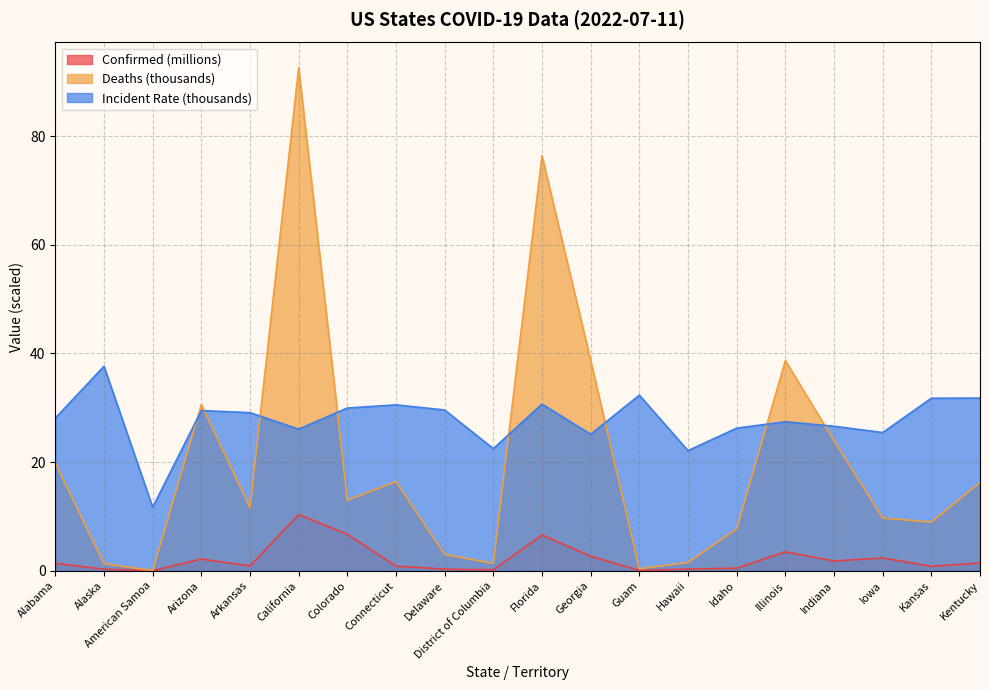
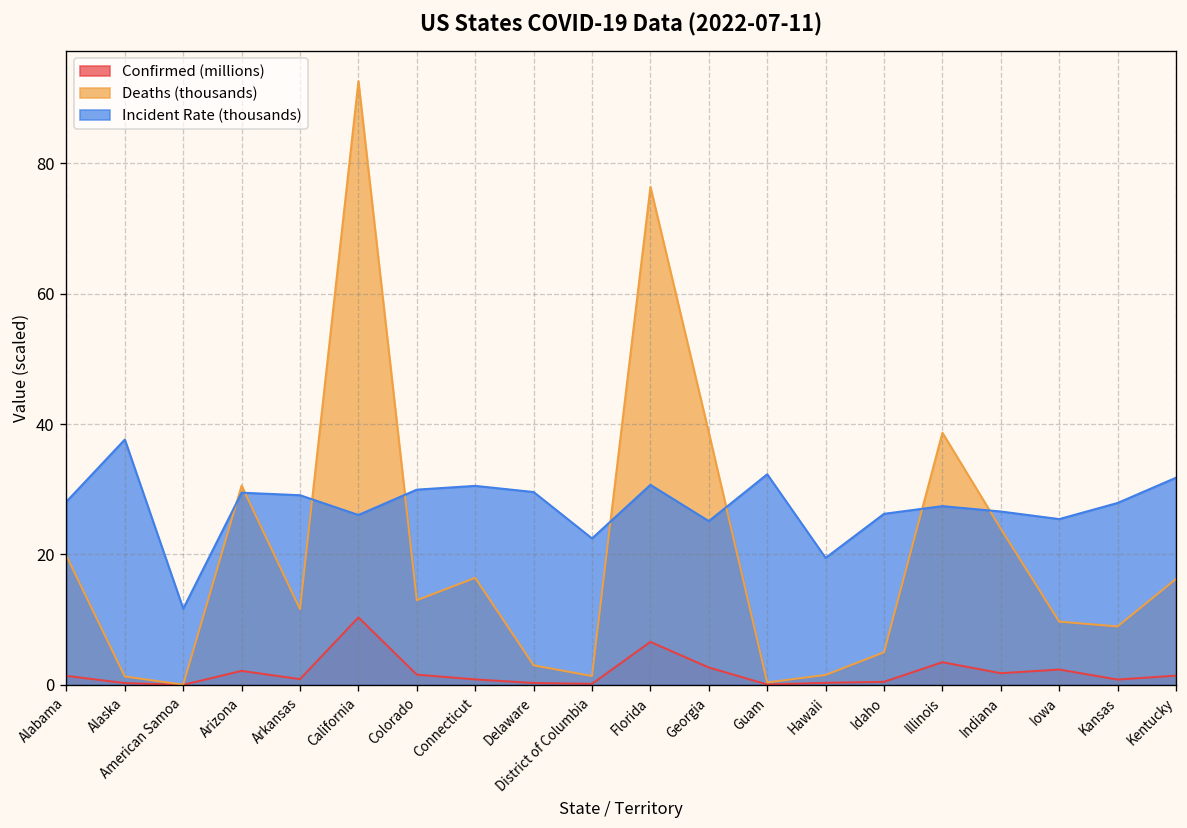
Confirmed (millions), Colorado: 7 -> 2
Incident Rate (thousands), Hawaii: 22 -> 19
Deaths (thousands), Idaho: 8 -> 5
Incident Rate (thousands), Kansas: 32 -> 28
